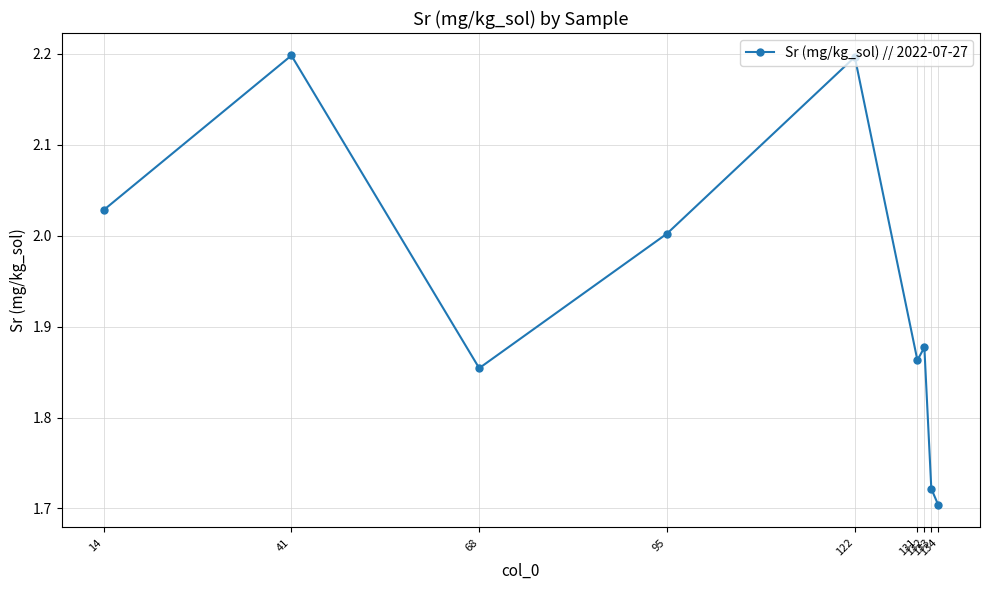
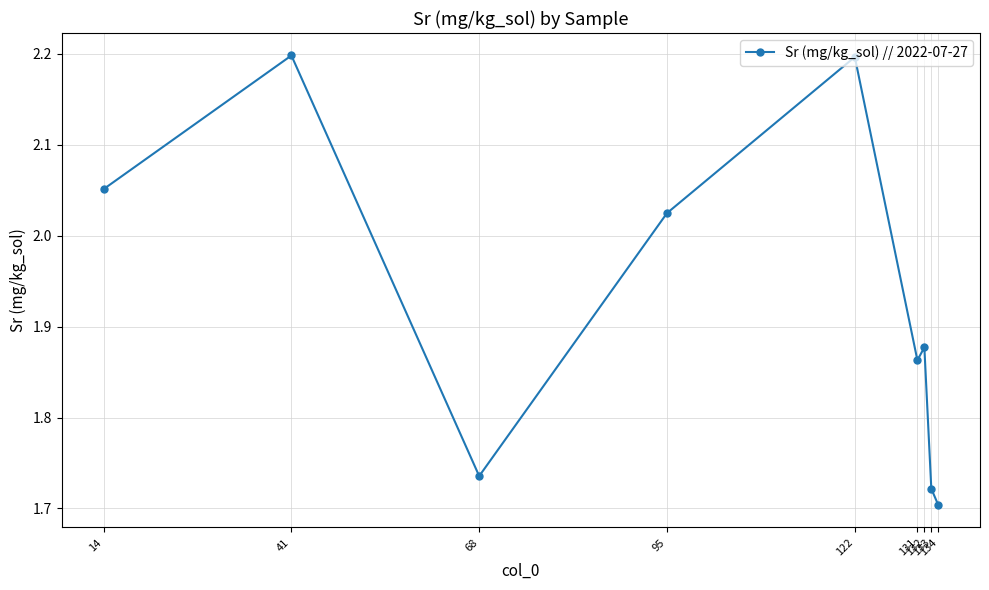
14: 2.03 -> 2.05
68: 1.85 -> 1.74
95: 2.00 -> 2.02
